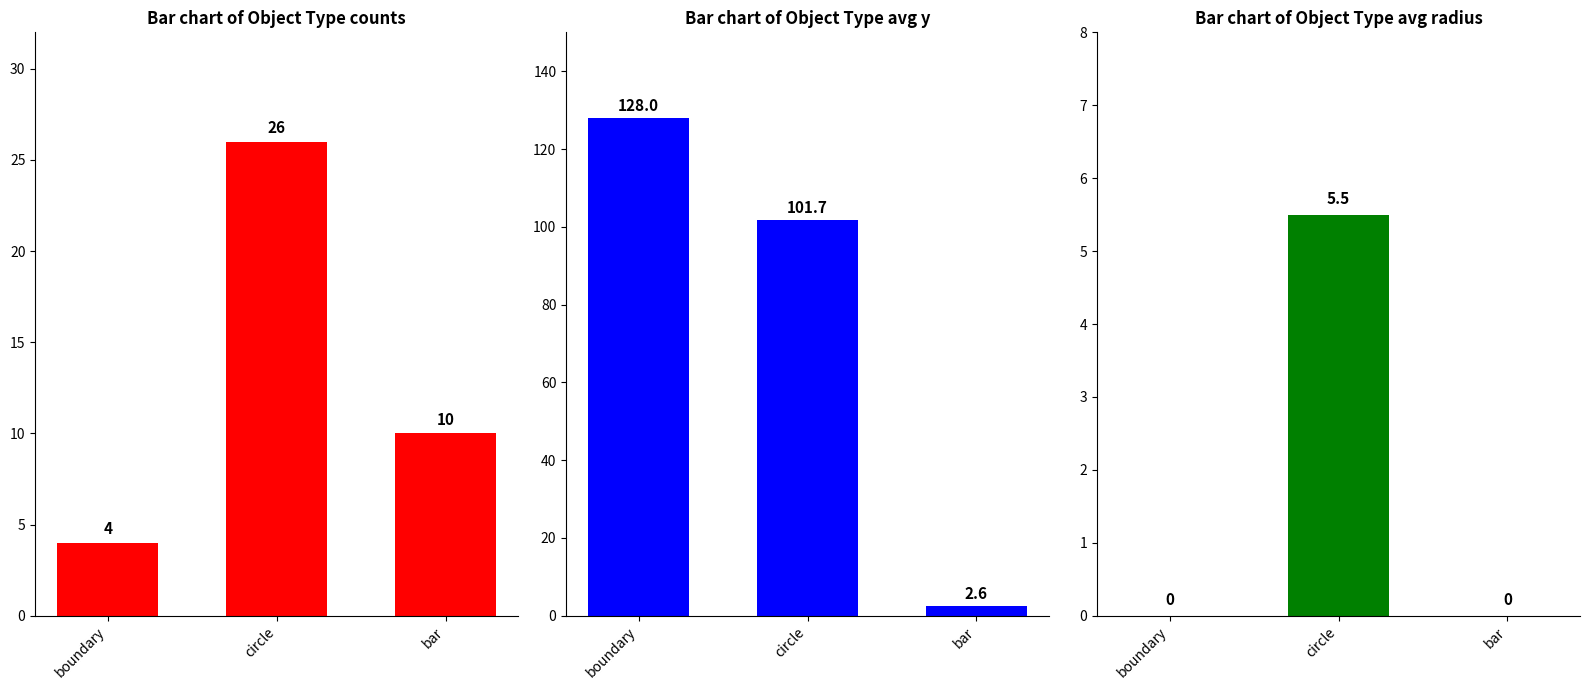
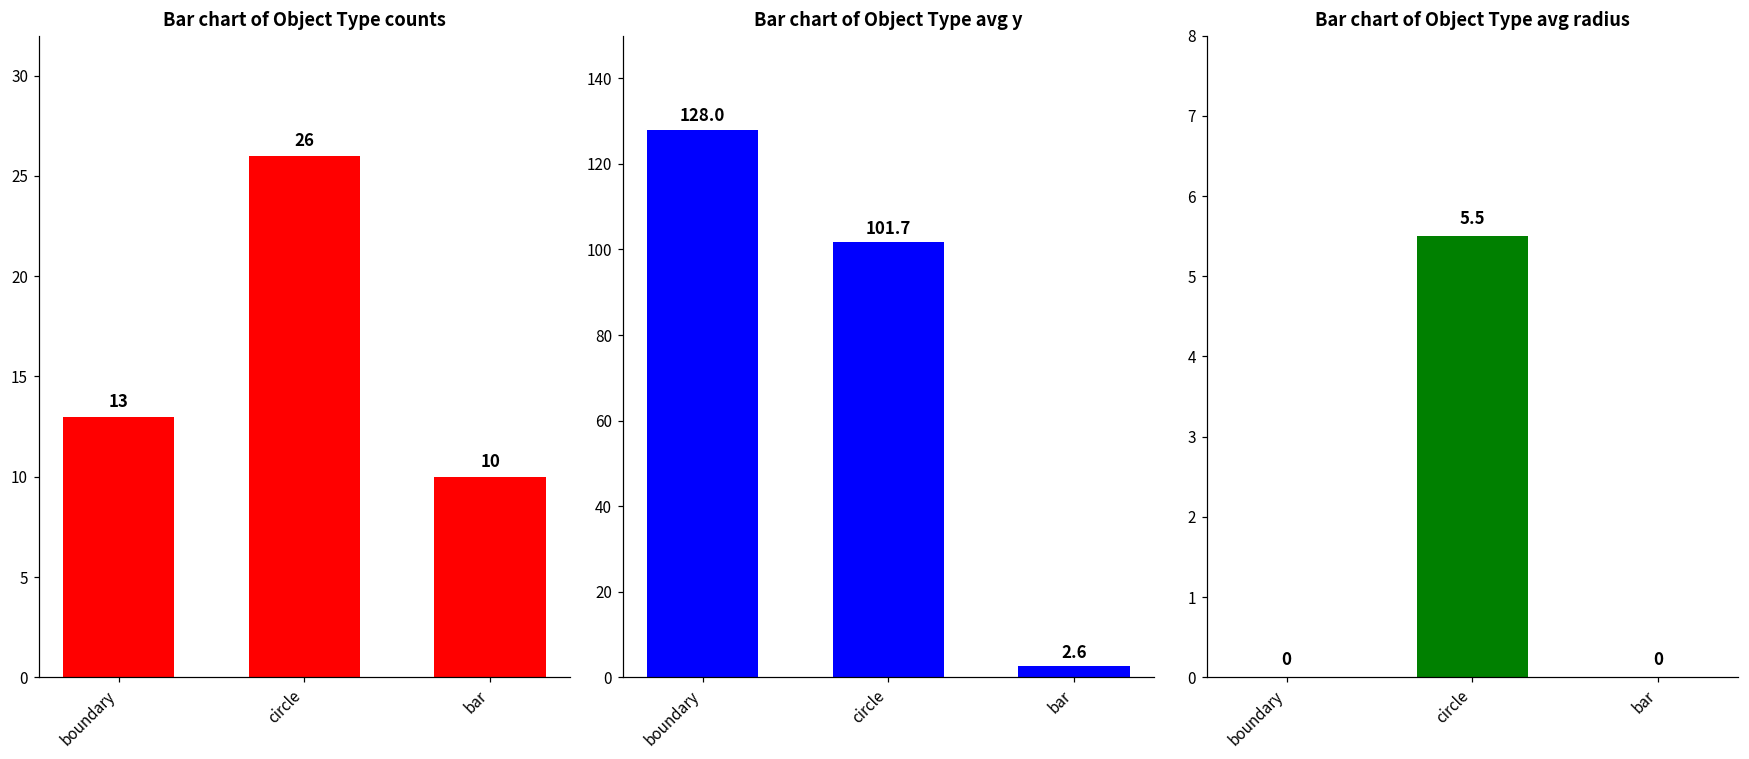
Bar chart of Object Type counts, boundary: 4 -> 13
